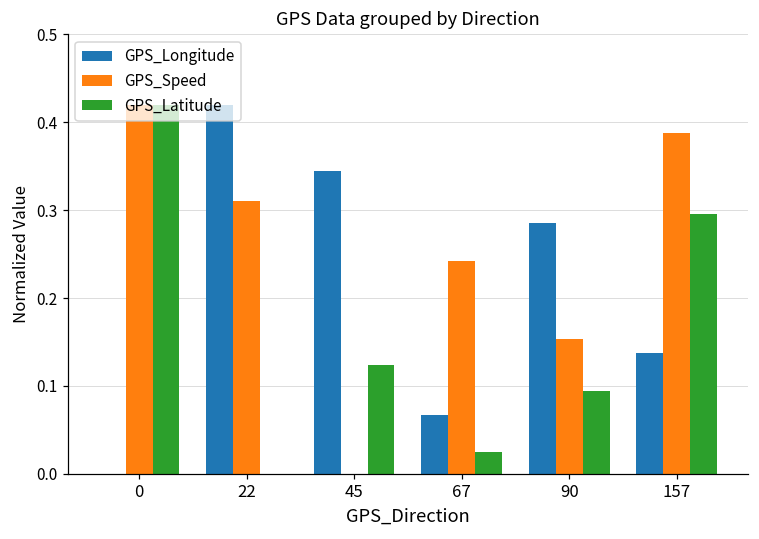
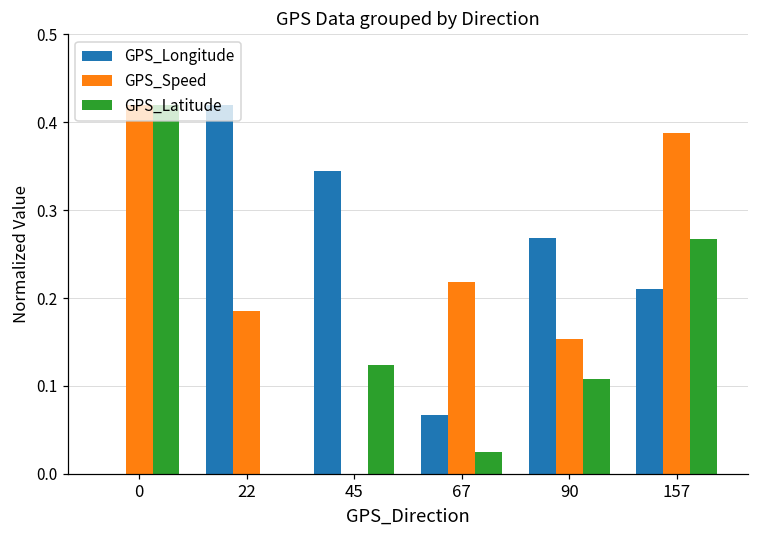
GPS_Speed, 22: 0.31 -> 0.19
GPS_Speed, 67: 0.24 -> 0.22
GPS_Longitude, 90: 0.29 -> 0.27
GPS_Latitude, 90: 0.09 -> 0.11
GPS_Longitude, 157: 0.14 -> 0.21
GPS_Latitude, 157: 0.30 -> 0.27
